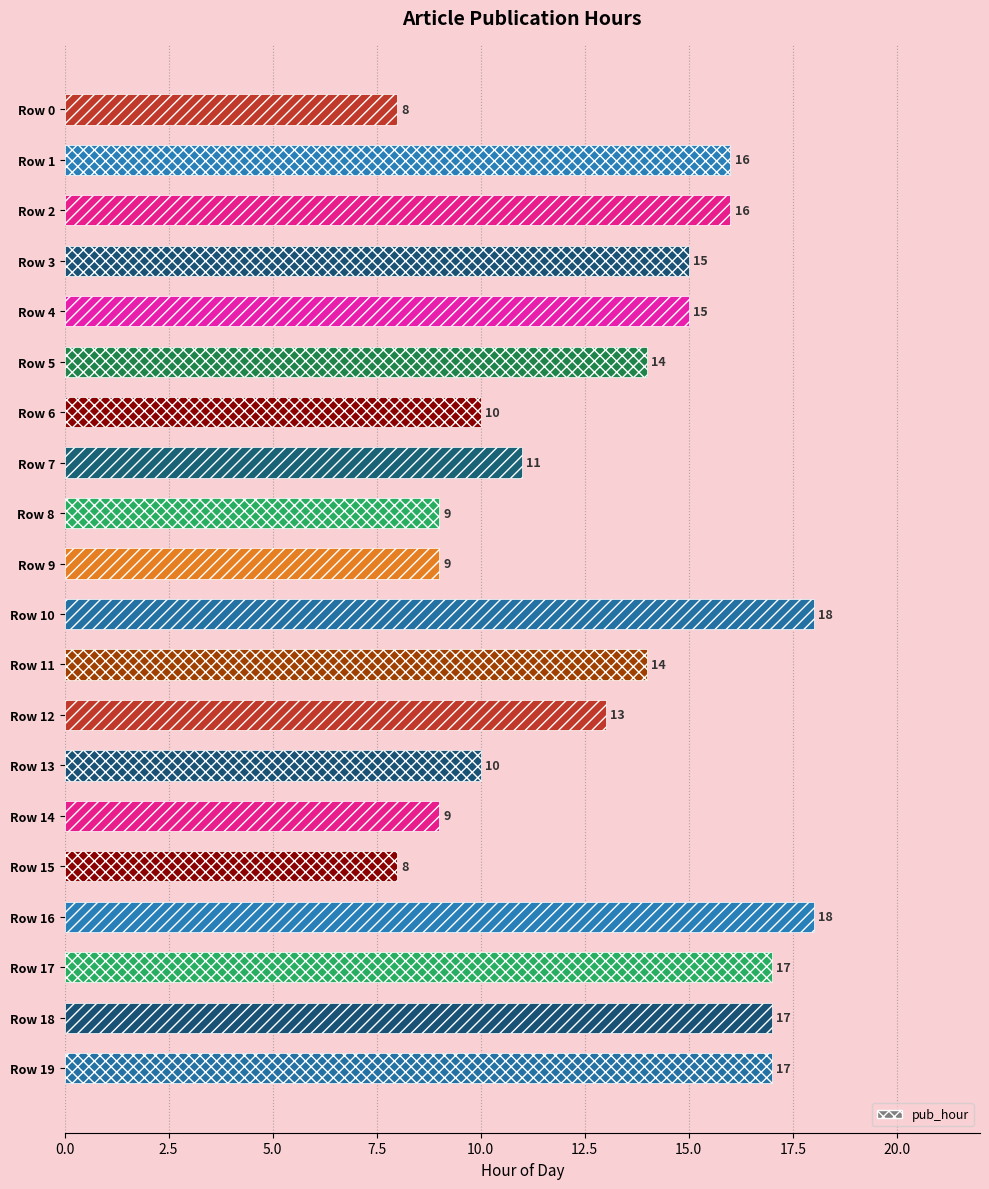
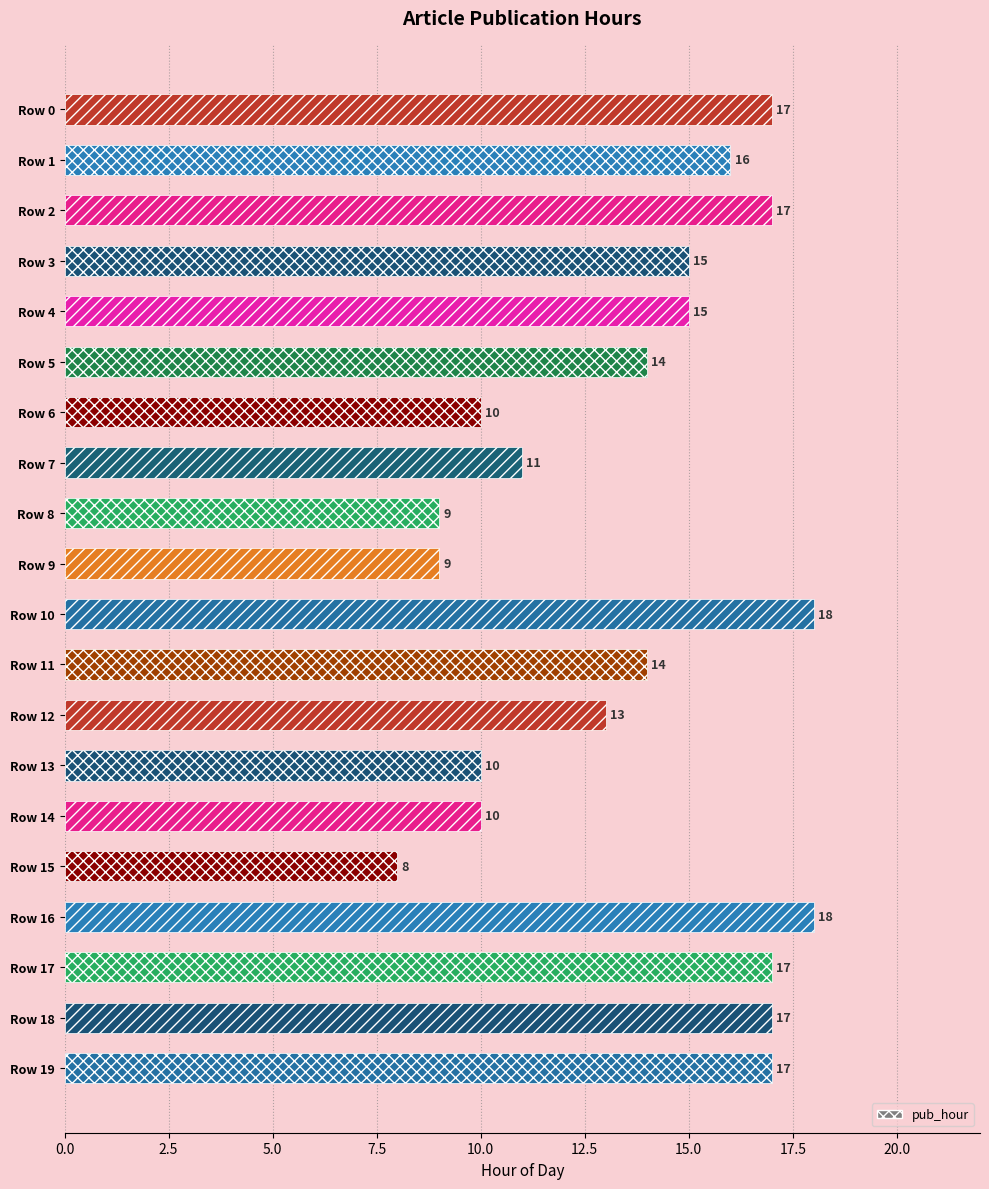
Row 0: 8 -> 17
Row 2: 16 -> 17
Row 14: 9 -> 10
